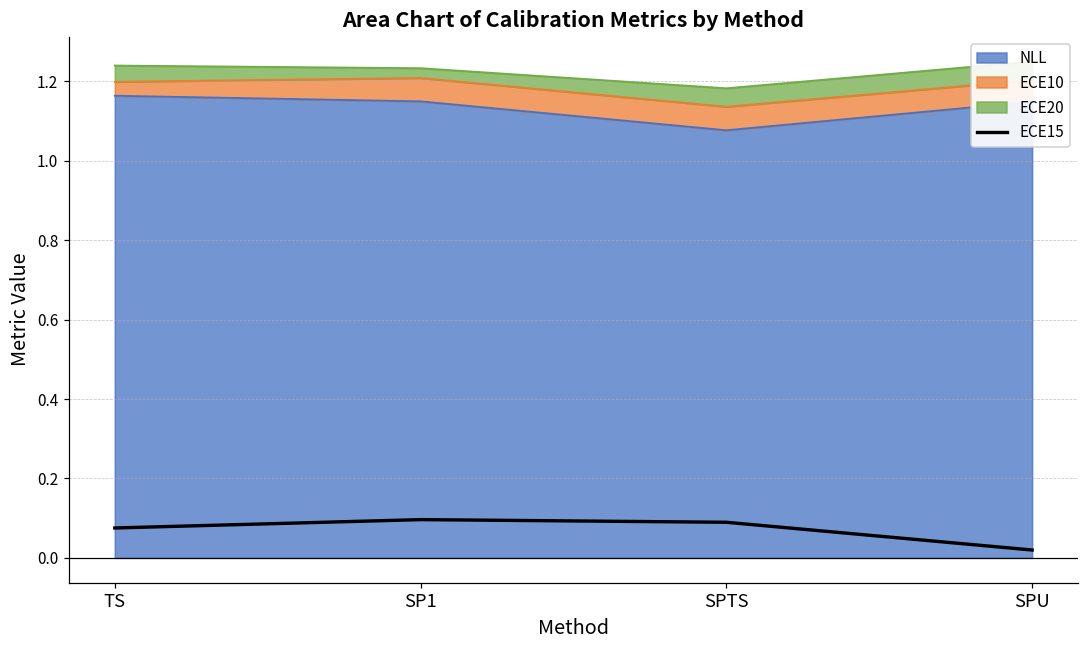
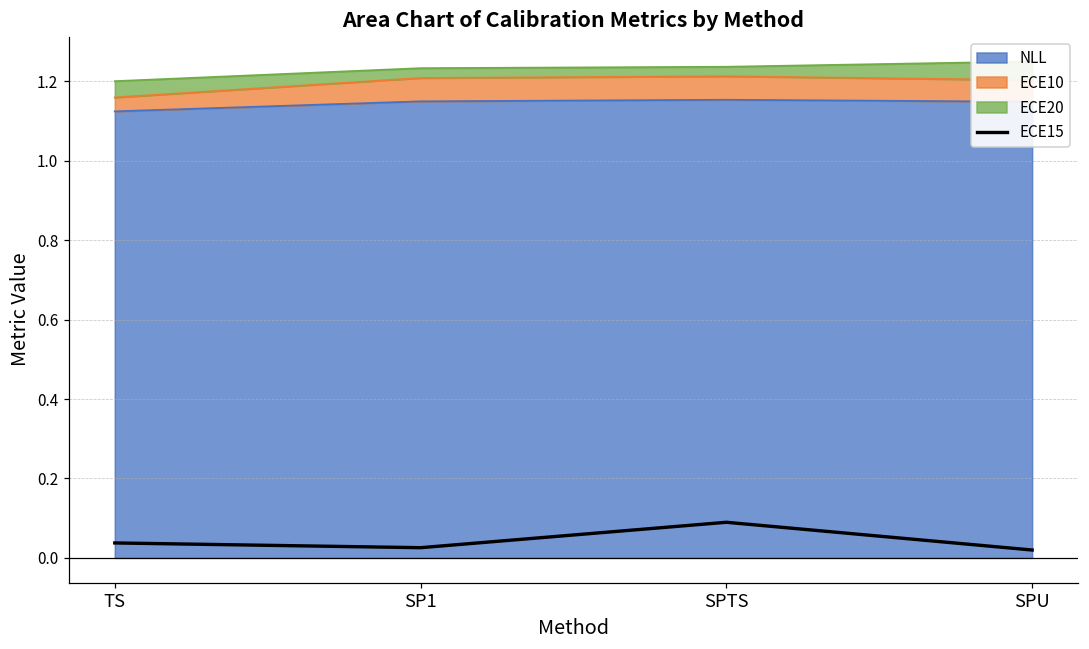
NLL, TS: 1.16 -> 1.12
ECE15, TS: 0.08 -> 0.04
ECE15, SP1: 0.10 -> 0.03
NLL, SPTS: 1.08 -> 1.15
ECE20, SPTS: 0.05 -> 0.02
